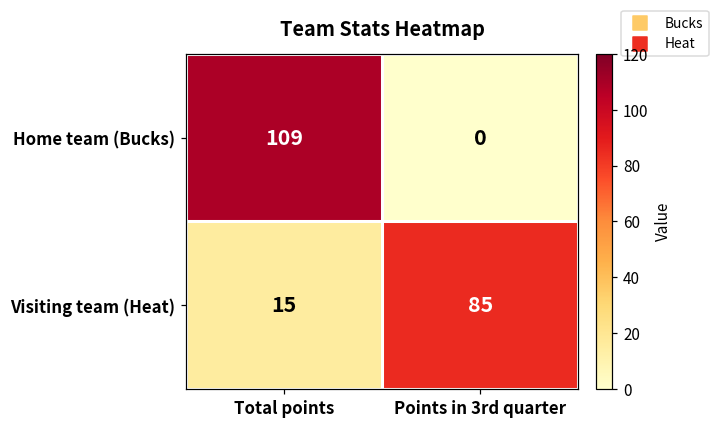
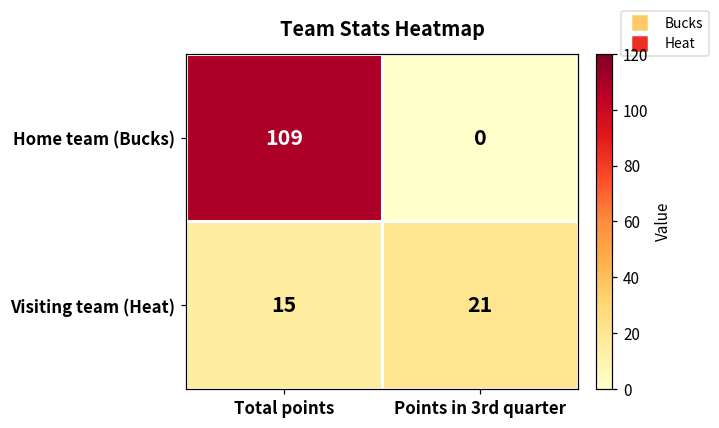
Visiting team (Heat), Points in 3rd quarter: 85 -> 21
